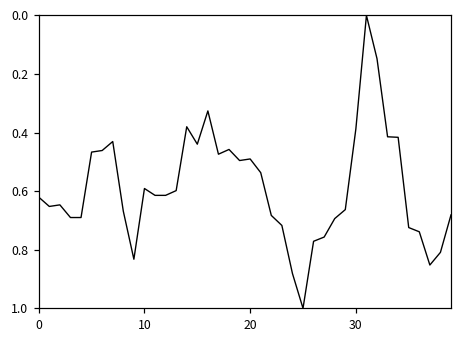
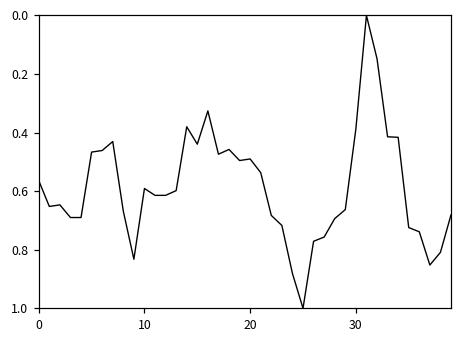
0: 0.62 -> 0.56
